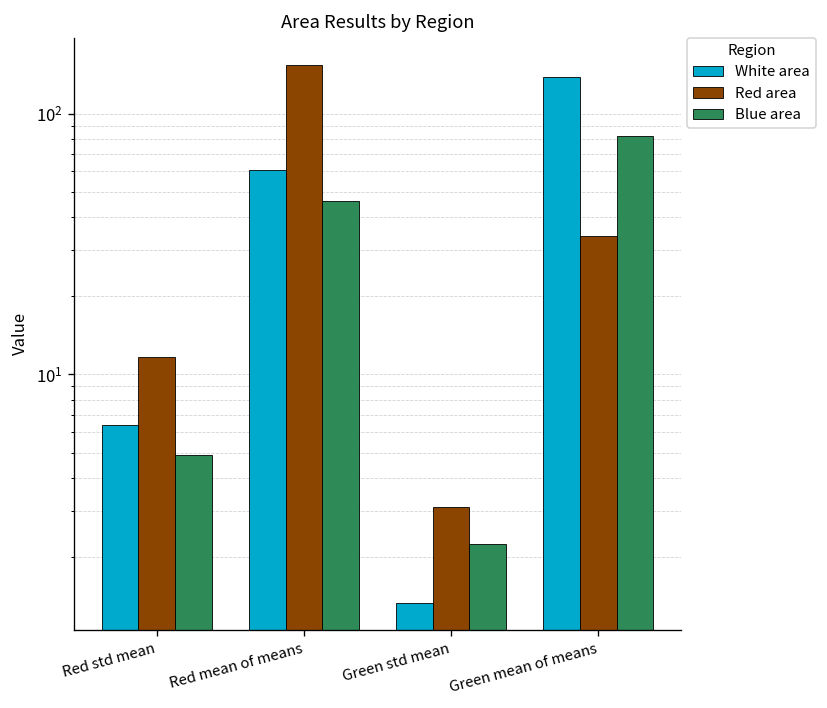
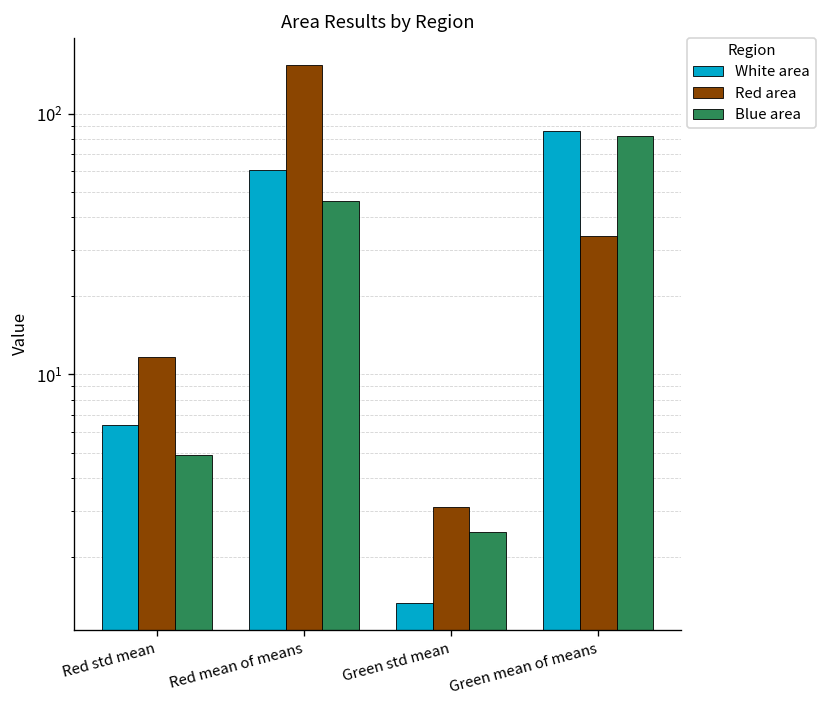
Blue area, Green std mean: 2.2 -> 2.5
White area, Green mean of means: 140 -> 86
